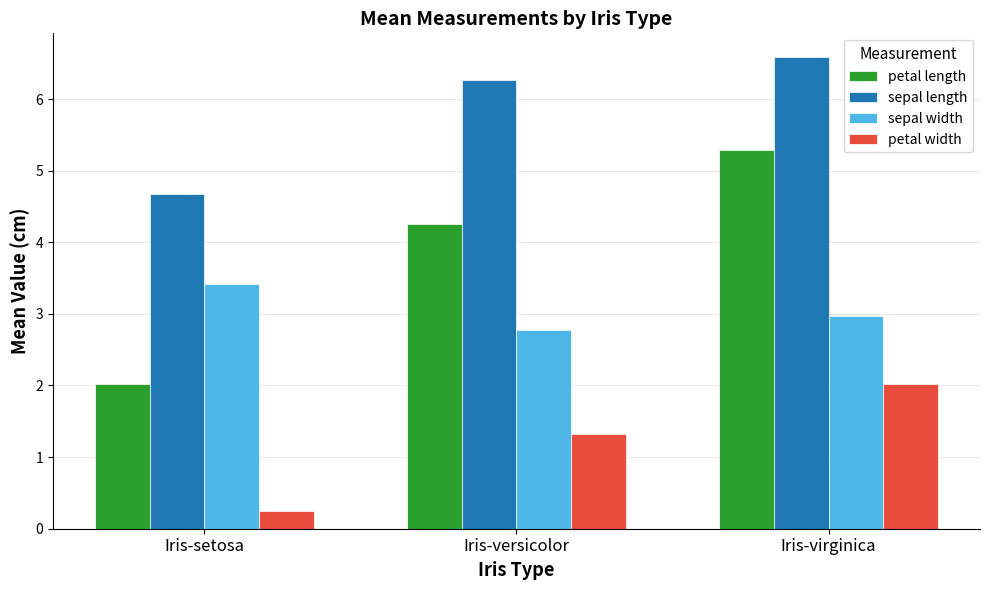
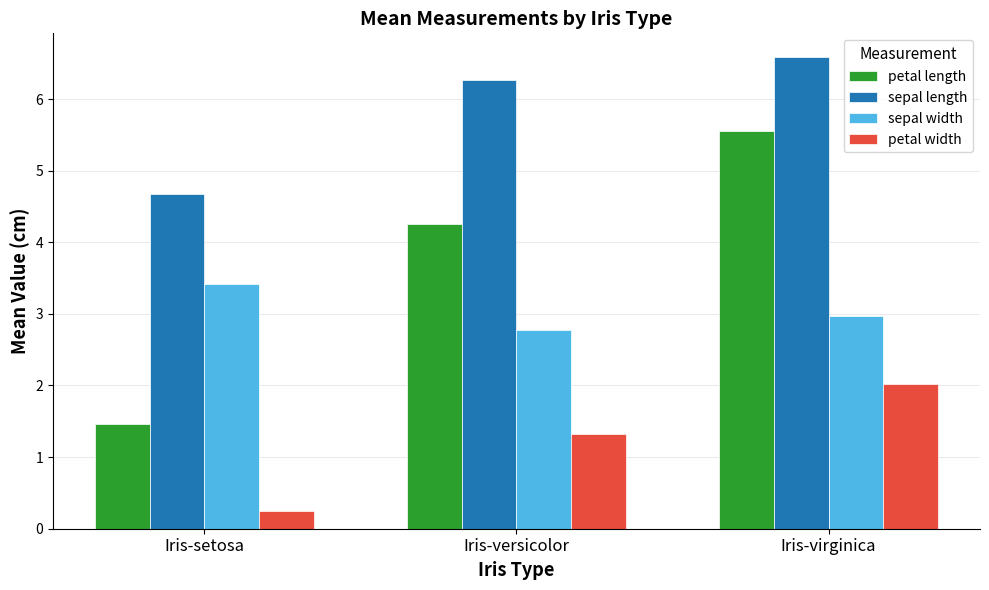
petal length, Iris-setosa: 2.0 -> 1.5
petal length, Iris-virginica: 5.3 -> 5.6
